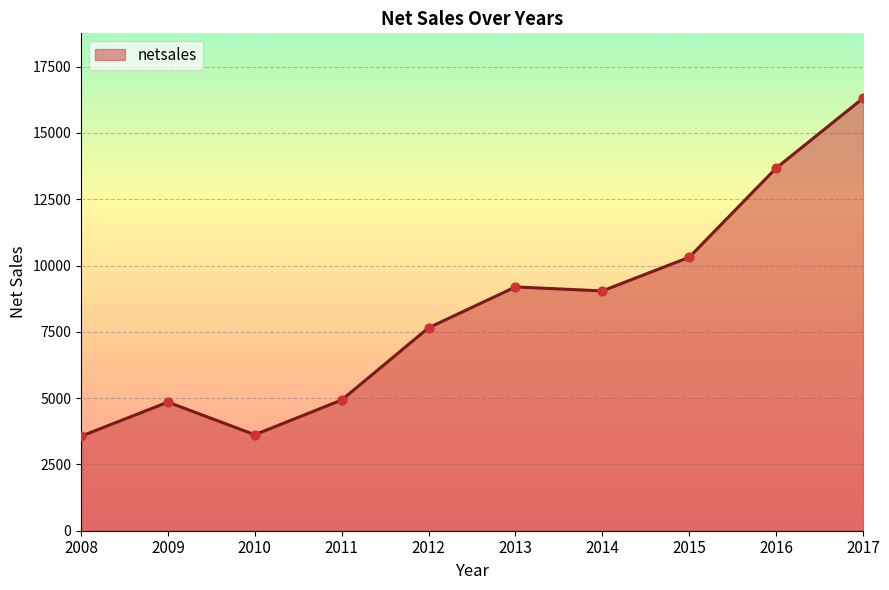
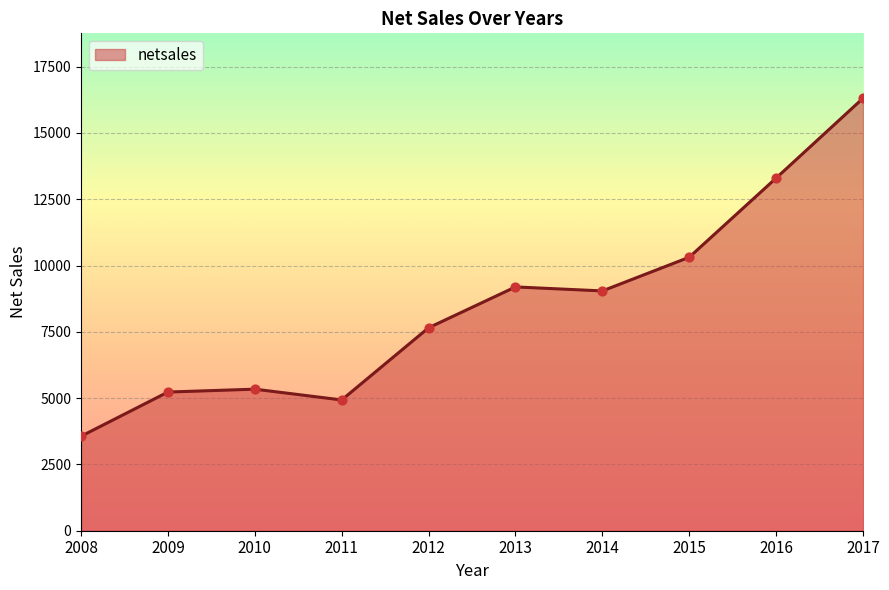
2009: 4900 -> 5200
2010: 3600 -> 5300
2016: 13700 -> 13300
